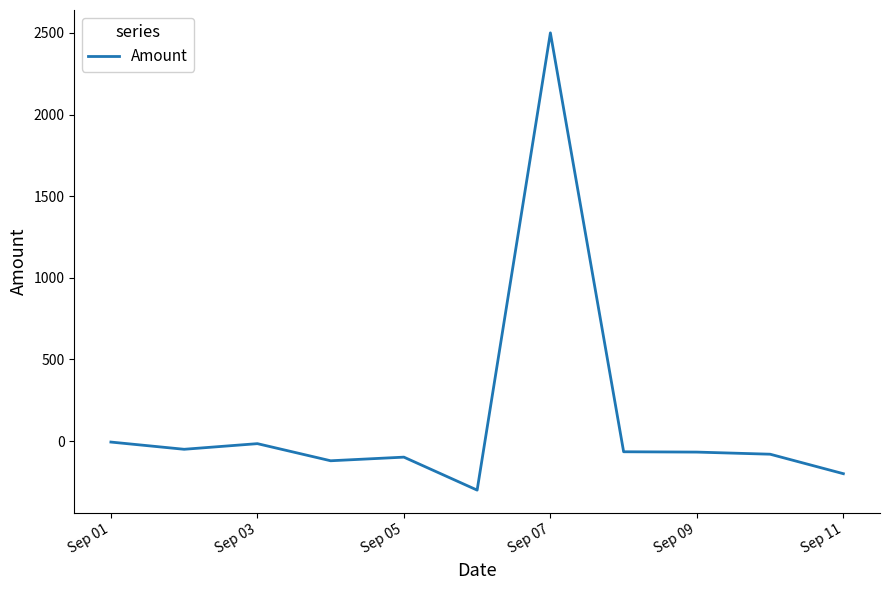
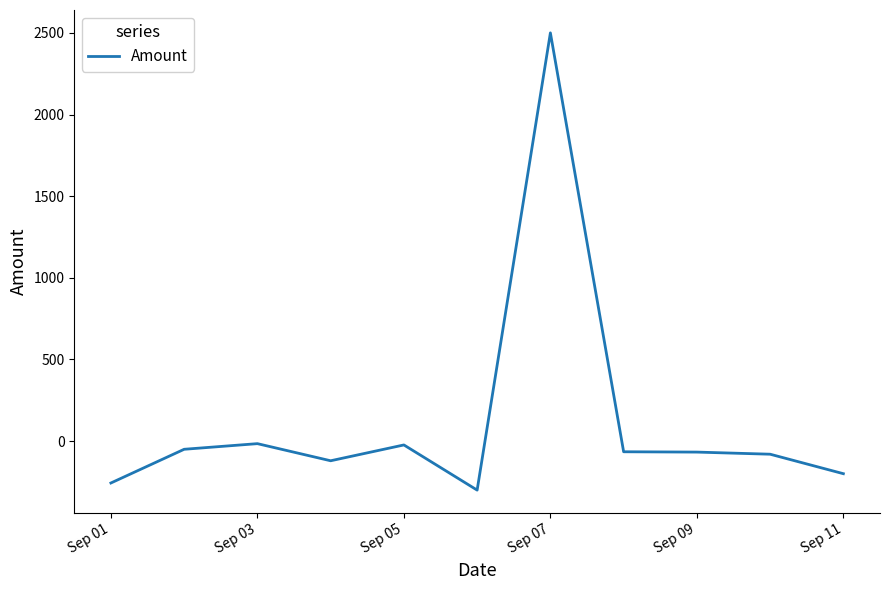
Sep 01: -10 -> -260
Sep 05: -100 -> -20
